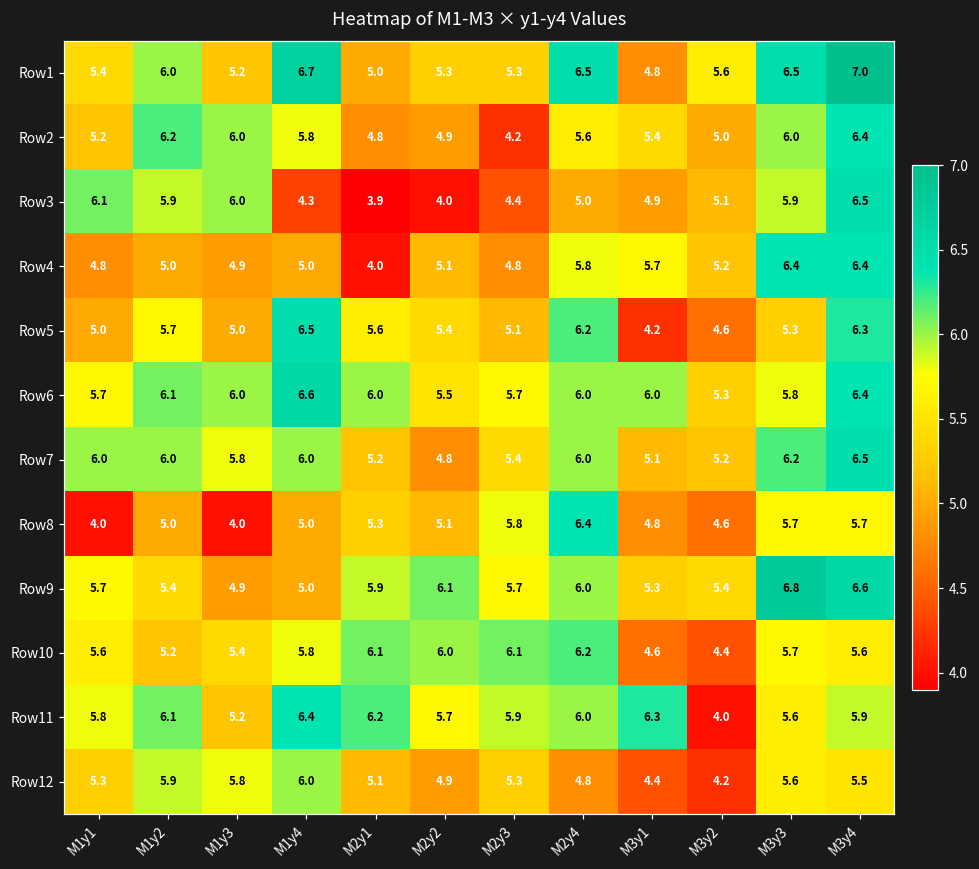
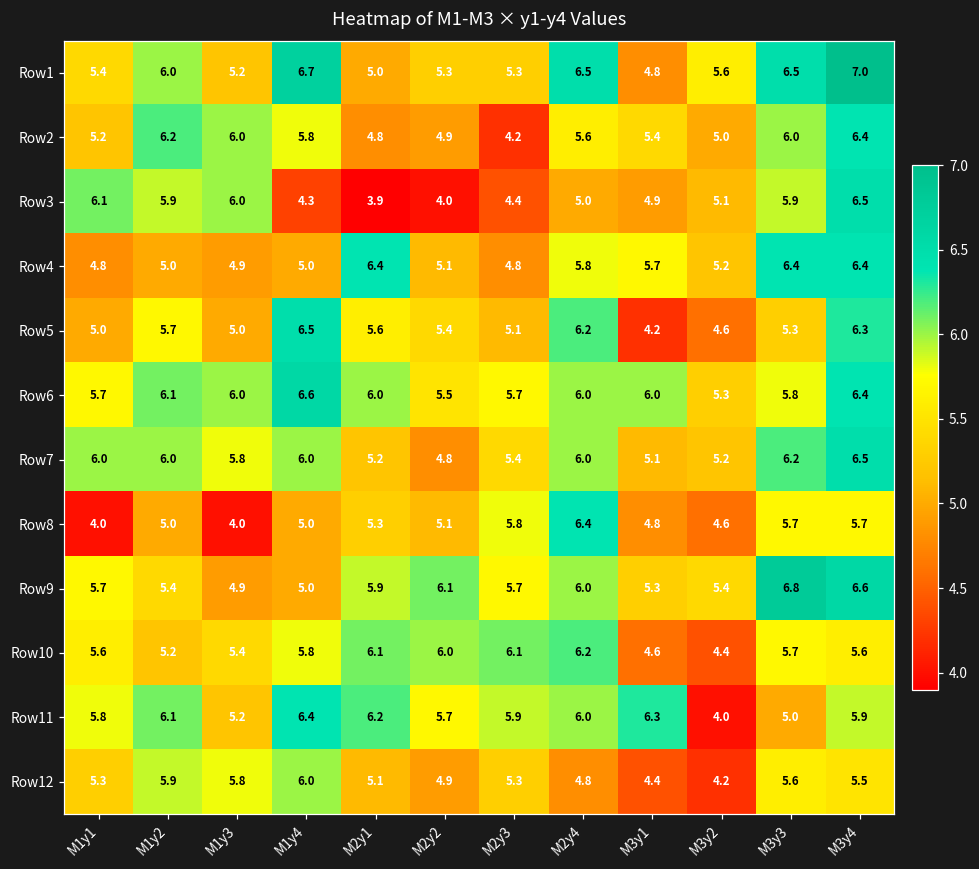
Row4, M2y1: 4.0 -> 6.4
Row11, M3y3: 5.6 -> 5.0
